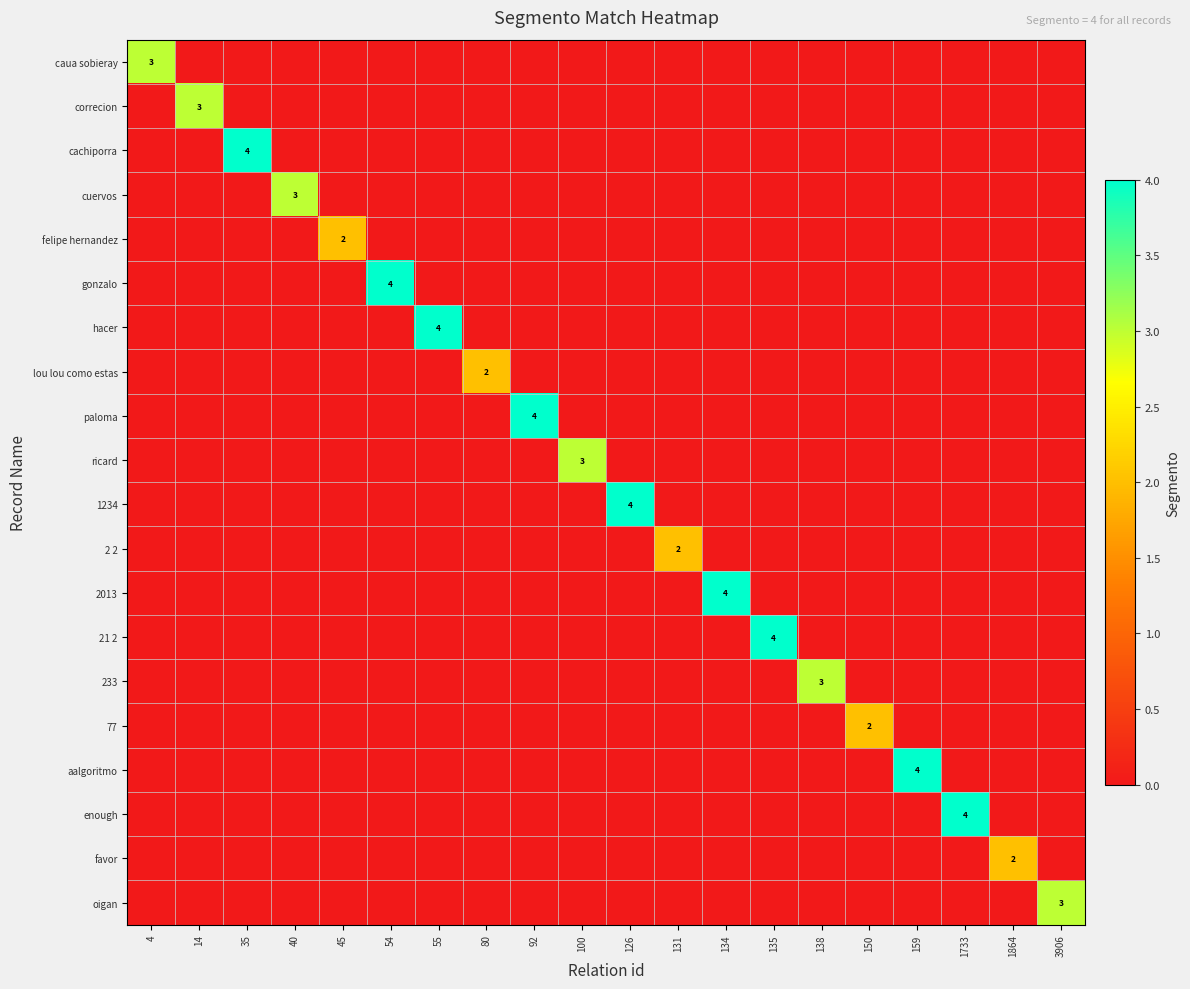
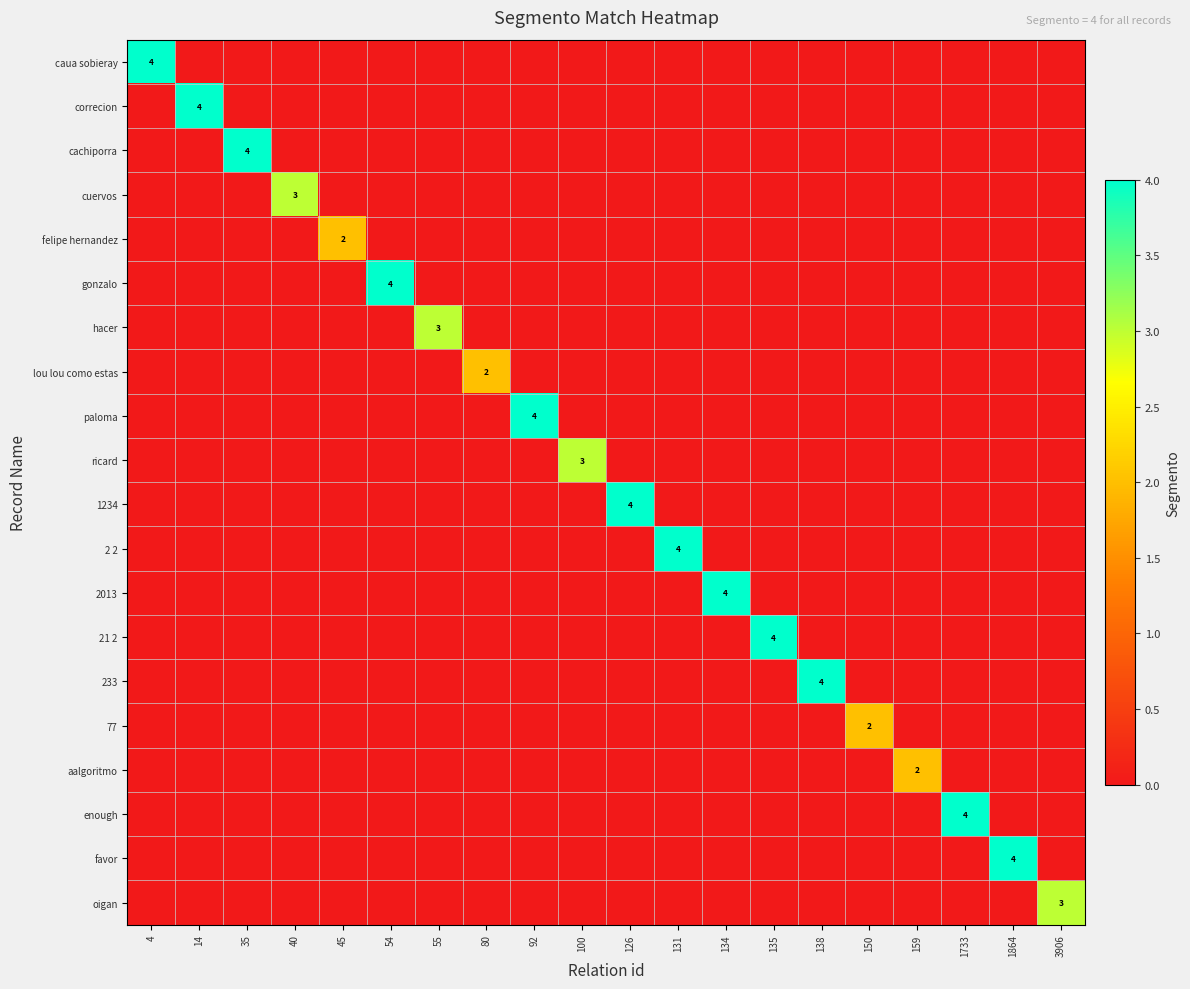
caua sobieray, 4: 3 -> 4
correcion, 14: 3 -> 4
hacer, 55: 4 -> 3
2 2, 131: 2 -> 4
233, 138: 3 -> 4
aalgoritmo, 159: 4 -> 2
favor, 1864: 2 -> 4
